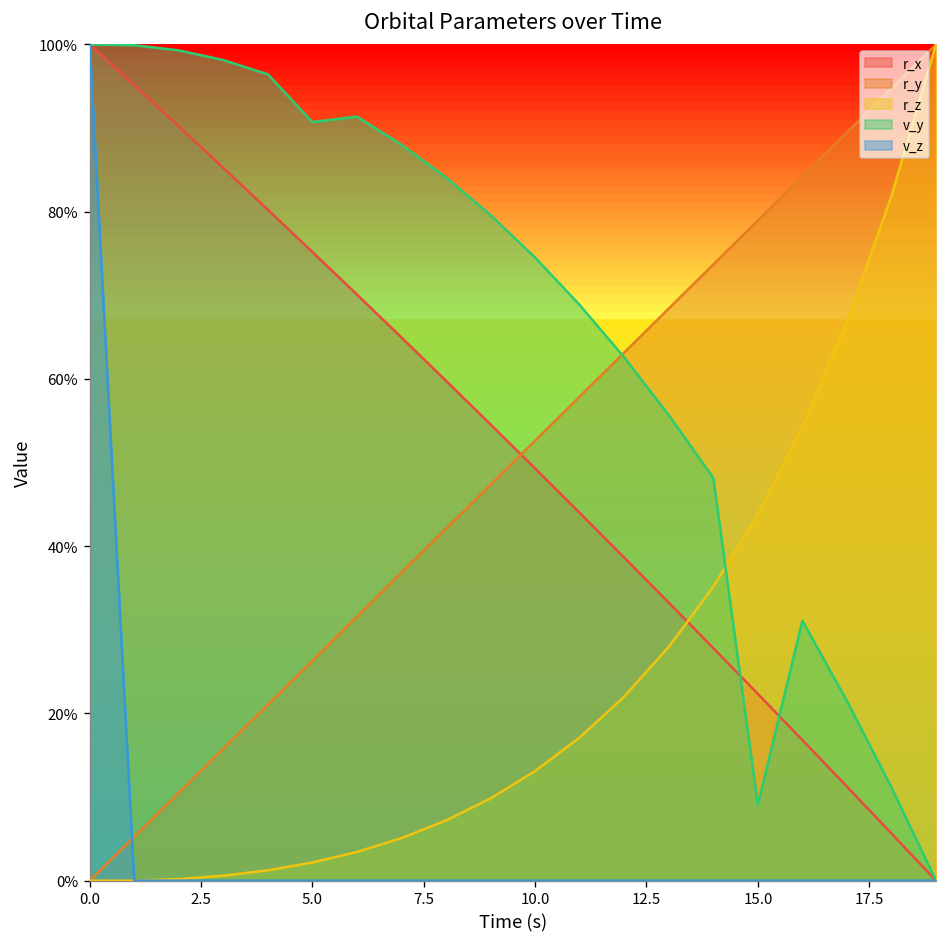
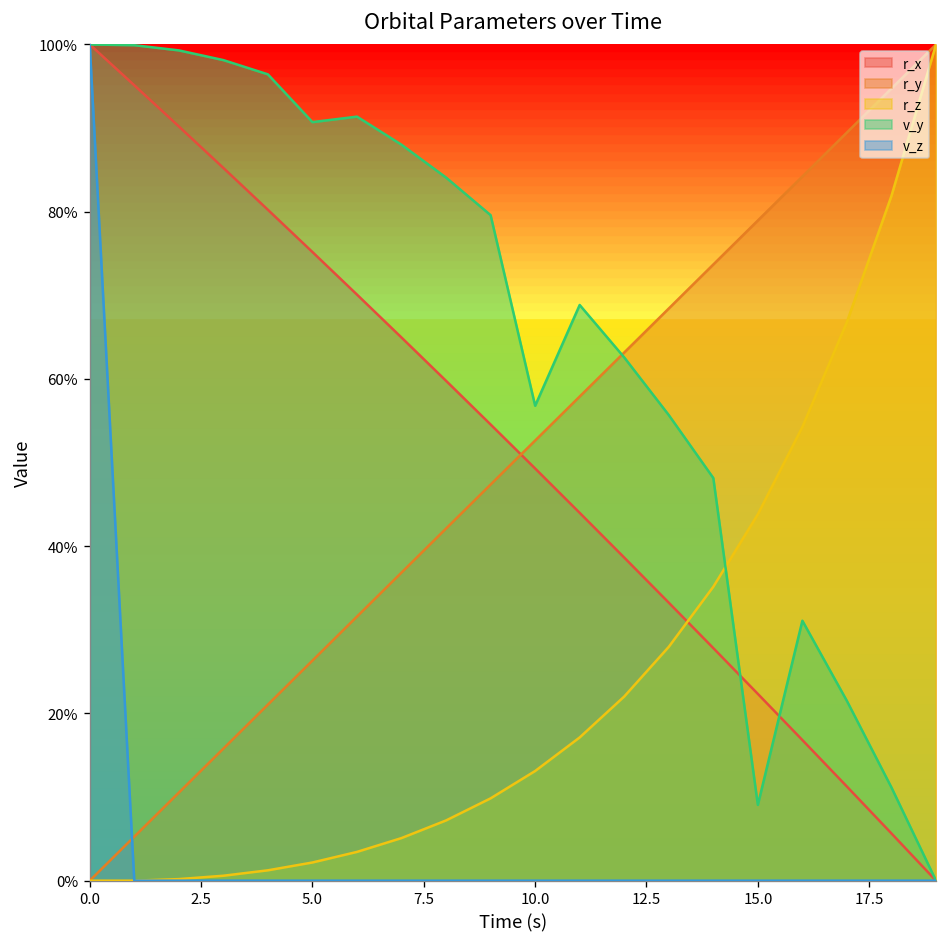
v_y, 10.0: 75% -> 57%
